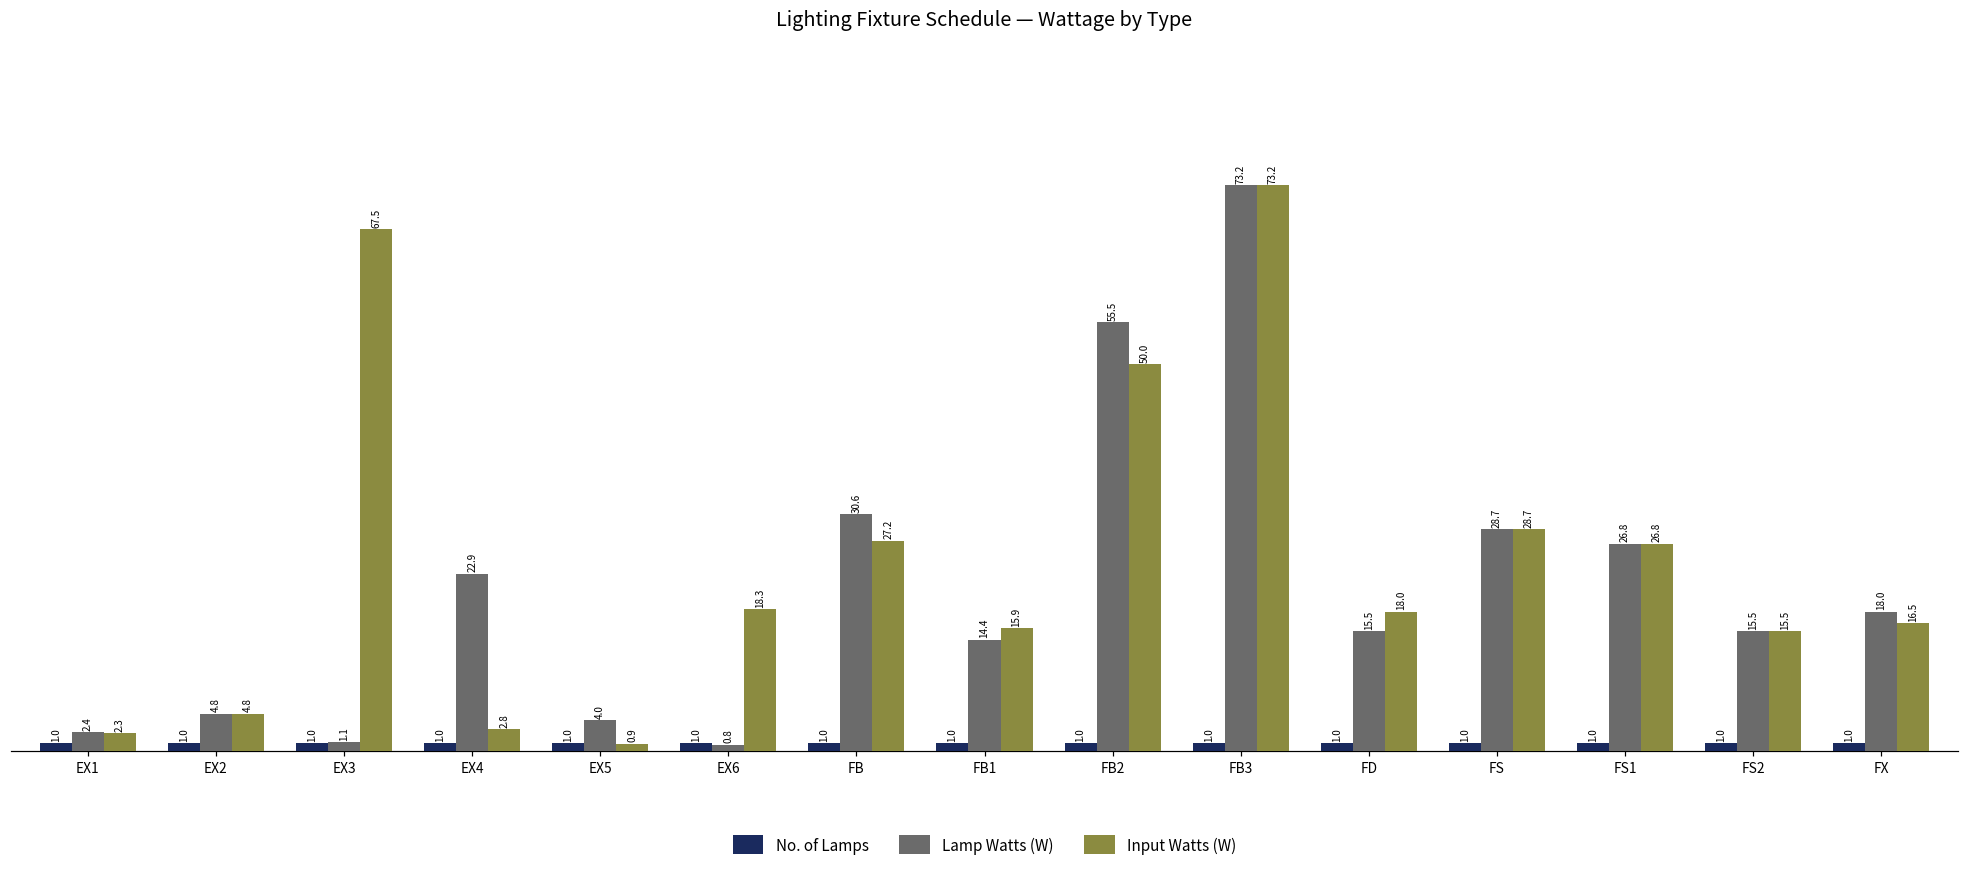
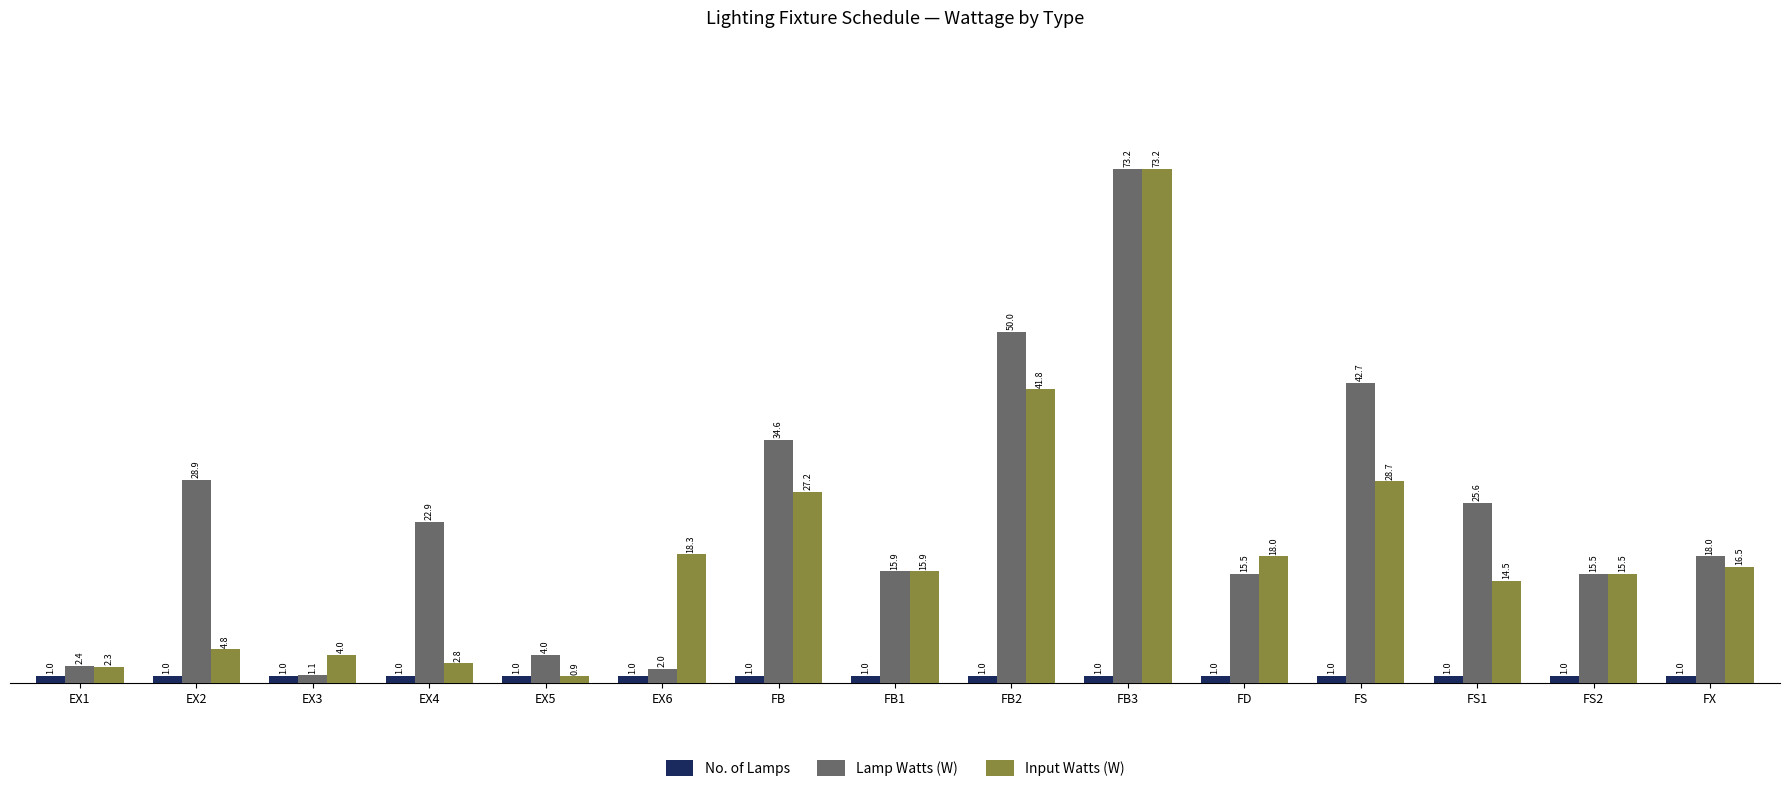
Lamp Watts (W), EX2: 4.8 -> 28.9
Input Watts (W), EX3: 67.5 -> 4.0
Lamp Watts (W), EX6: 0.8 -> 2.0
Lamp Watts (W), FB: 30.6 -> 34.6
Lamp Watts (W), FB1: 14.4 -> 15.9
Lamp Watts (W), FB2: 55.5 -> 50.0
Input Watts (W), FB2: 50.0 -> 41.8
Lamp Watts (W), FS: 28.7 -> 42.7
Lamp Watts (W), FS1: 26.8 -> 25.6
Input Watts (W), FS1: 26.8 -> 14.5
